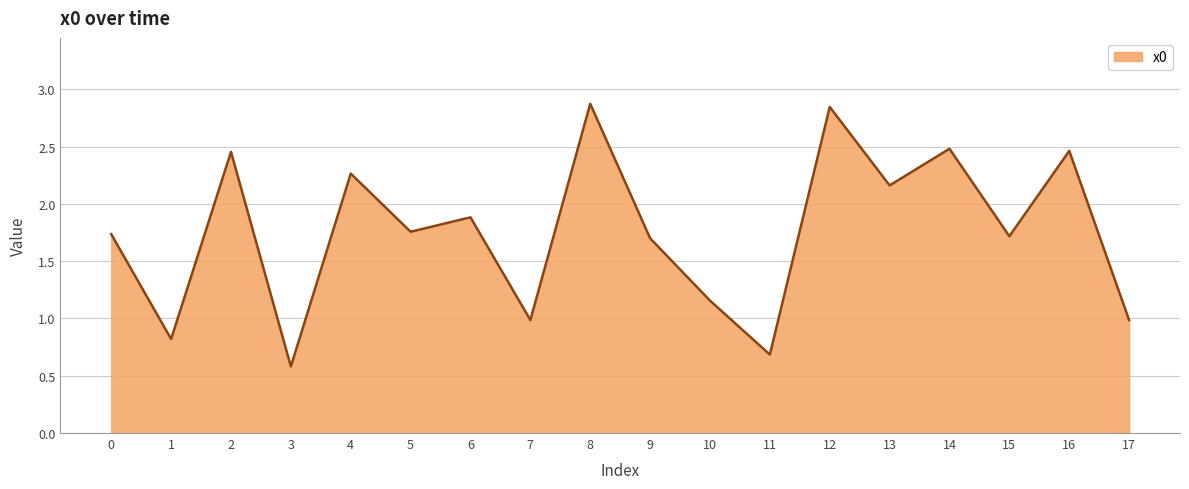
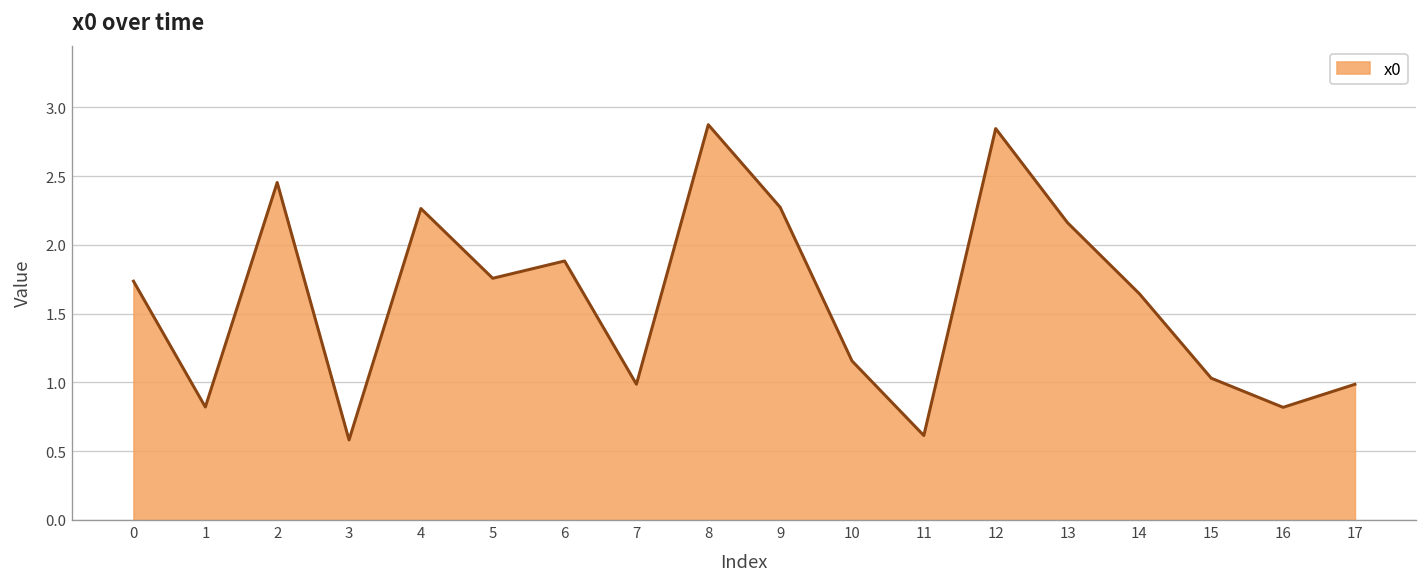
9: 1.70 -> 2.27
11: 0.68 -> 0.61
14: 2.48 -> 1.64
15: 1.72 -> 1.03
16: 2.46 -> 0.82
